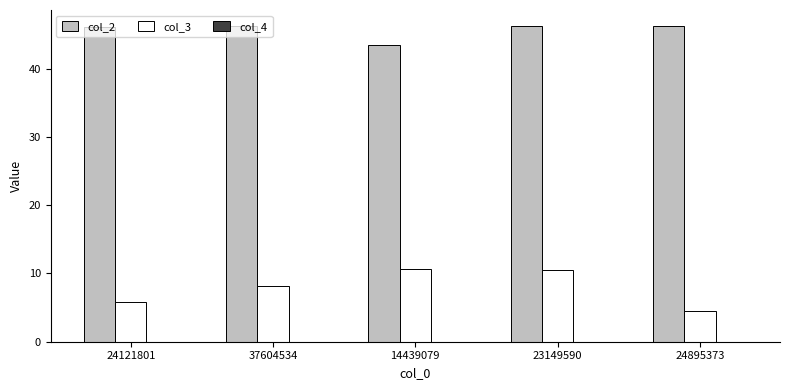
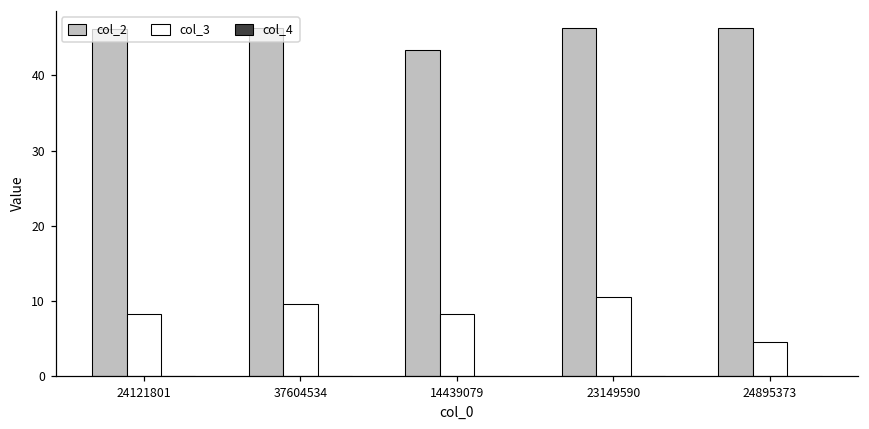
col_3, 24121801: 6 -> 8
col_3, 37604534: 8 -> 10
col_3, 14439079: 11 -> 8
